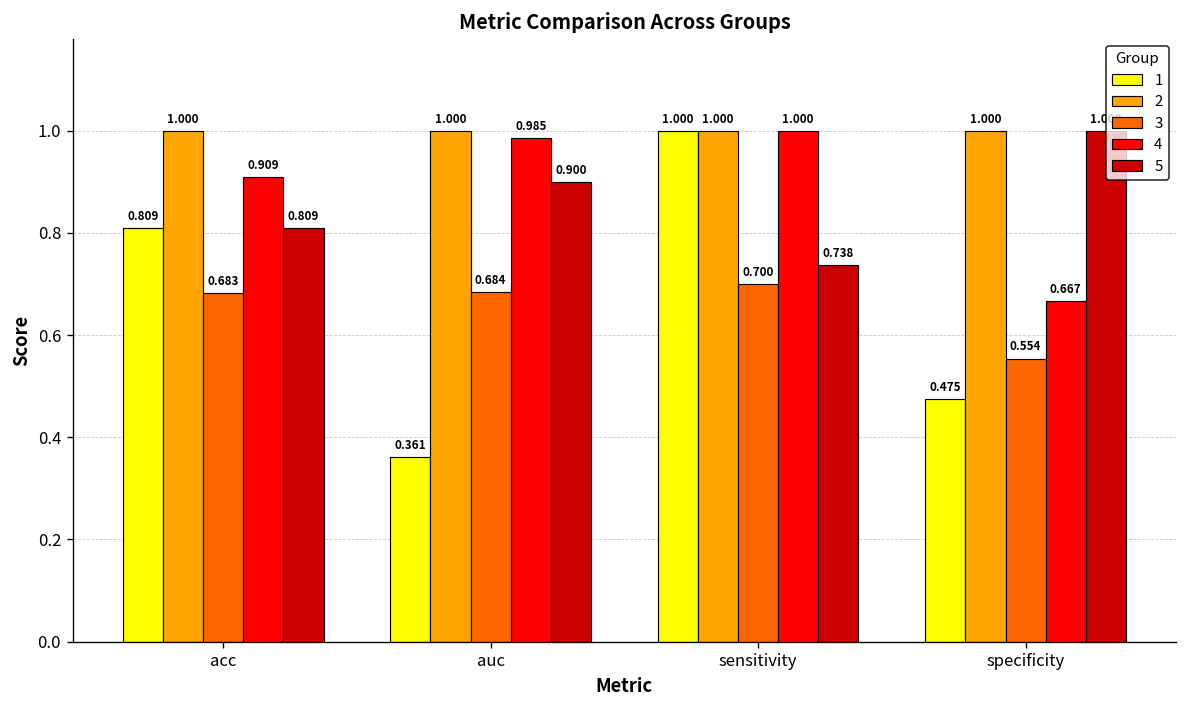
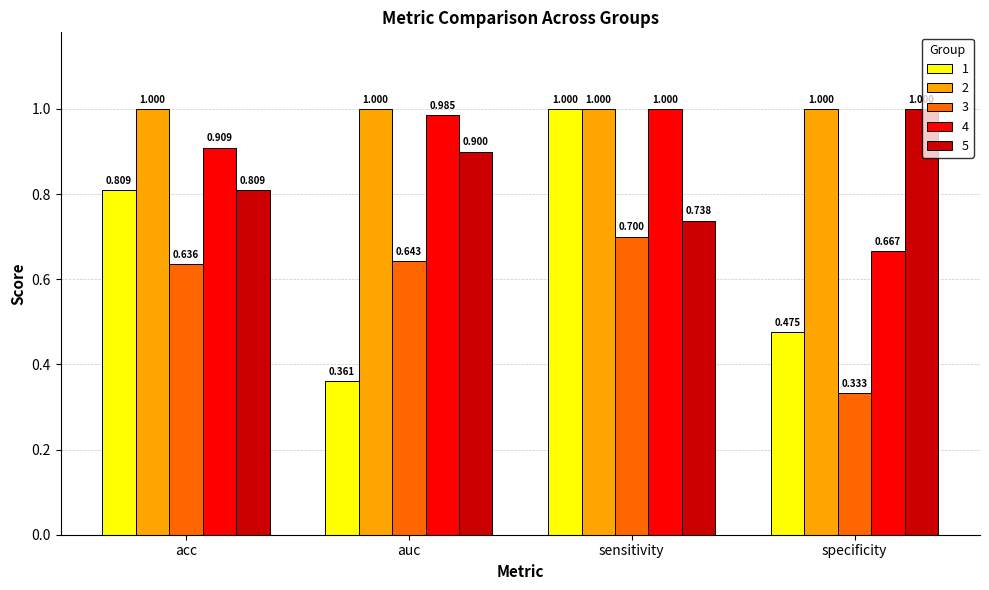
3, acc: 0.683 -> 0.636
3, auc: 0.684 -> 0.643
3, specificity: 0.554 -> 0.333
